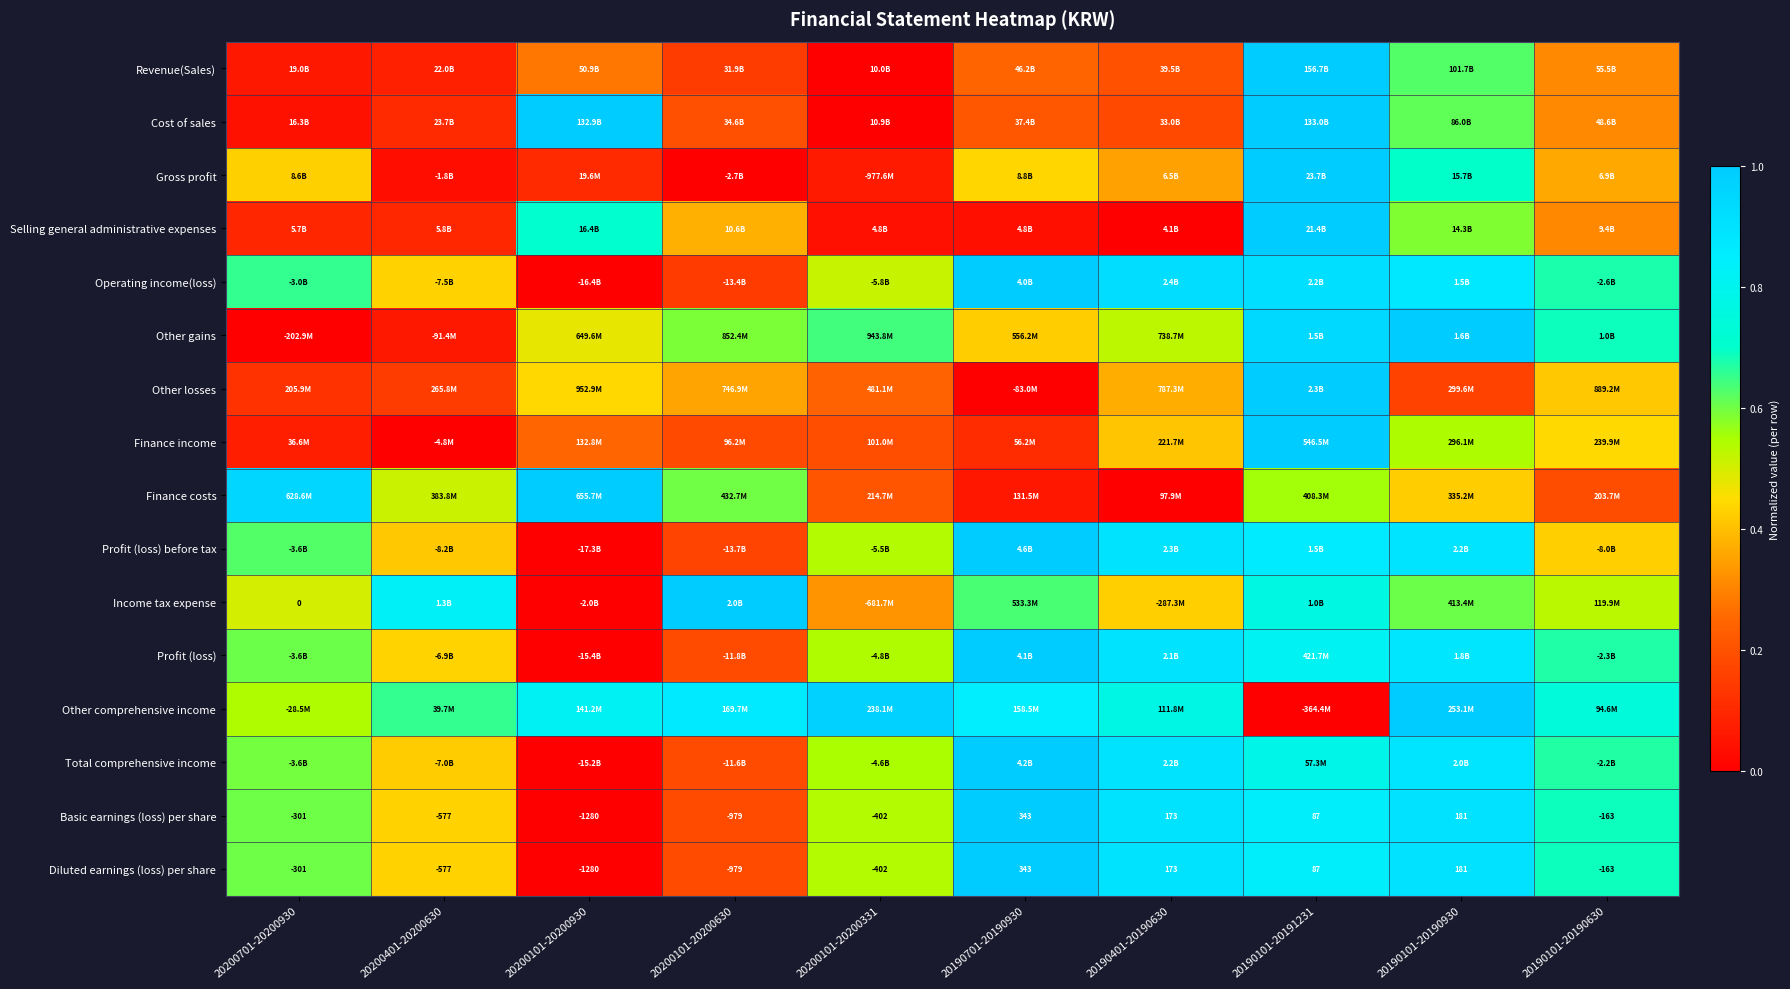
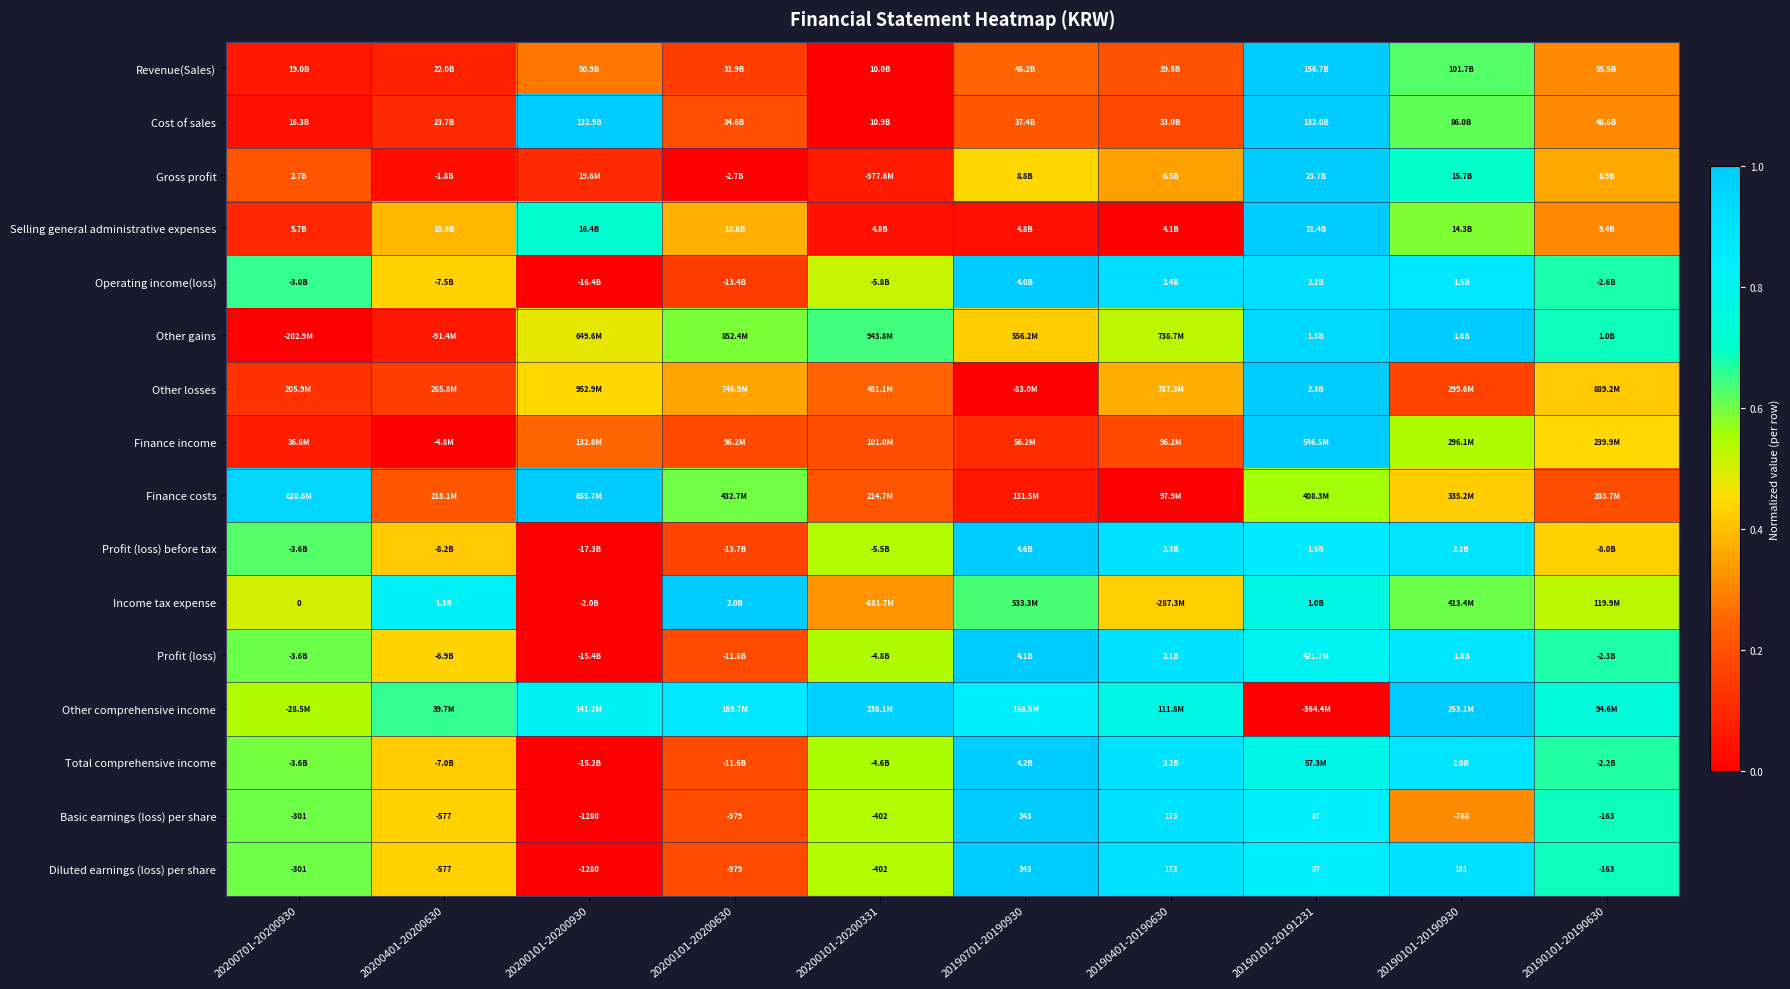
Gross profit, 20200701-20200930: 8.6B -> 2.7B
Selling general administrative expenses, 20200401-20200630: 5.8B -> 10.8B
Finance income, 20190401-20190630: 221.7M -> 96.2M
Finance costs, 20200401-20200630: 383.8M -> 218.1M
Basic earnings (loss) per share, 20190101-20190930: 181 -> -768
